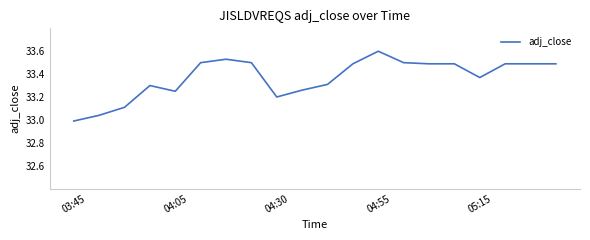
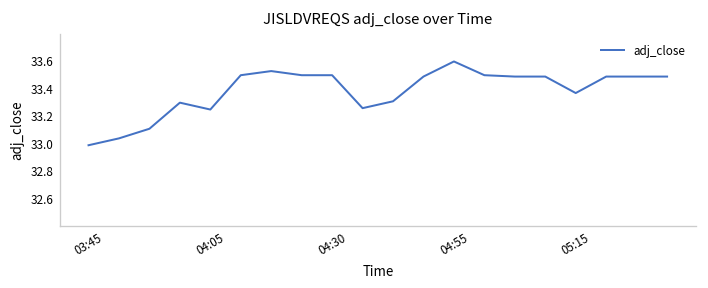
04:30: 33.2 -> 33.5
